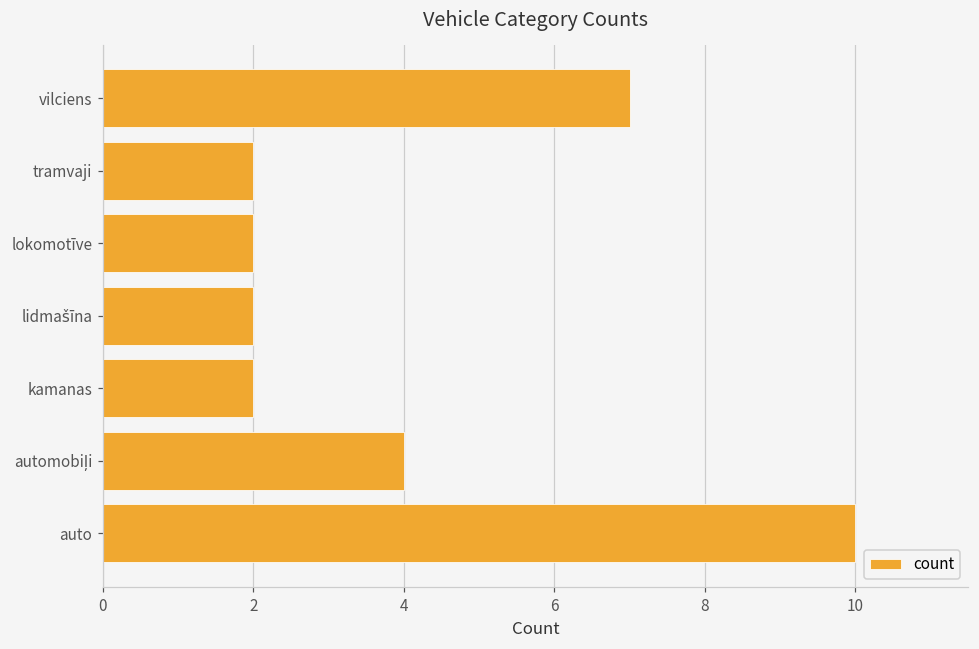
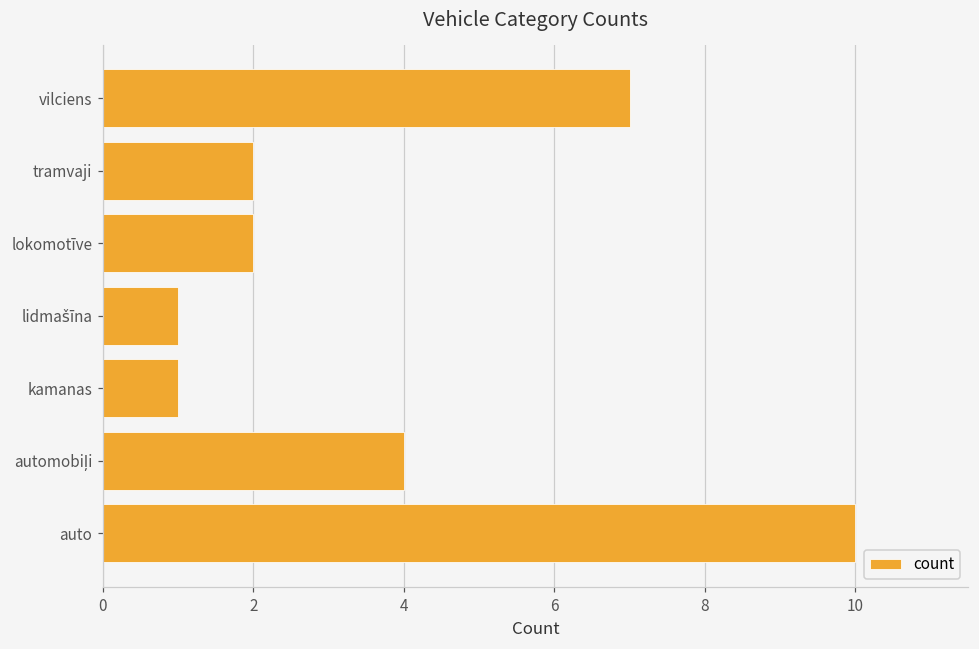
lidmašīna: 2 -> 1
kamanas: 2 -> 1
